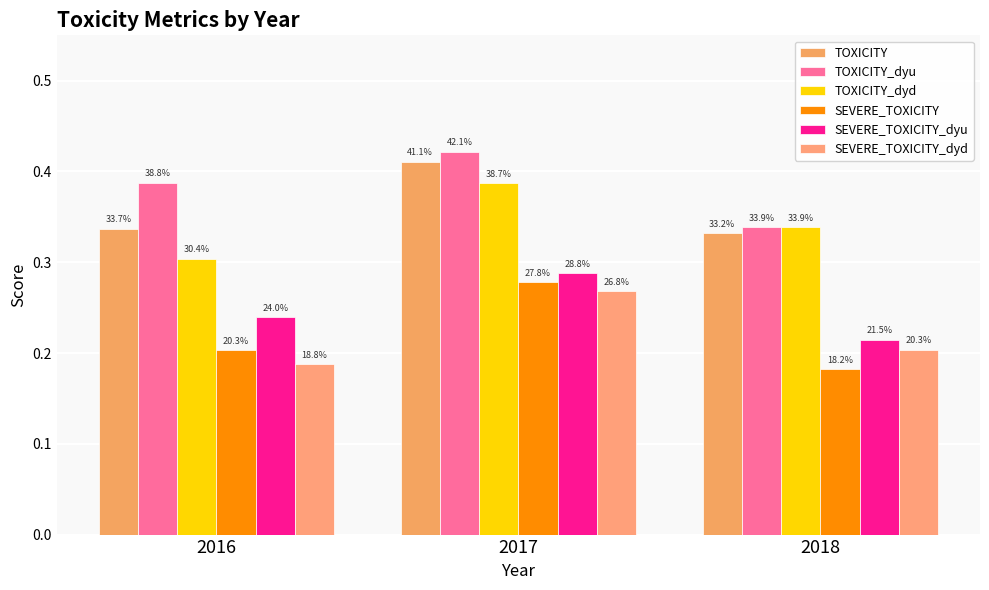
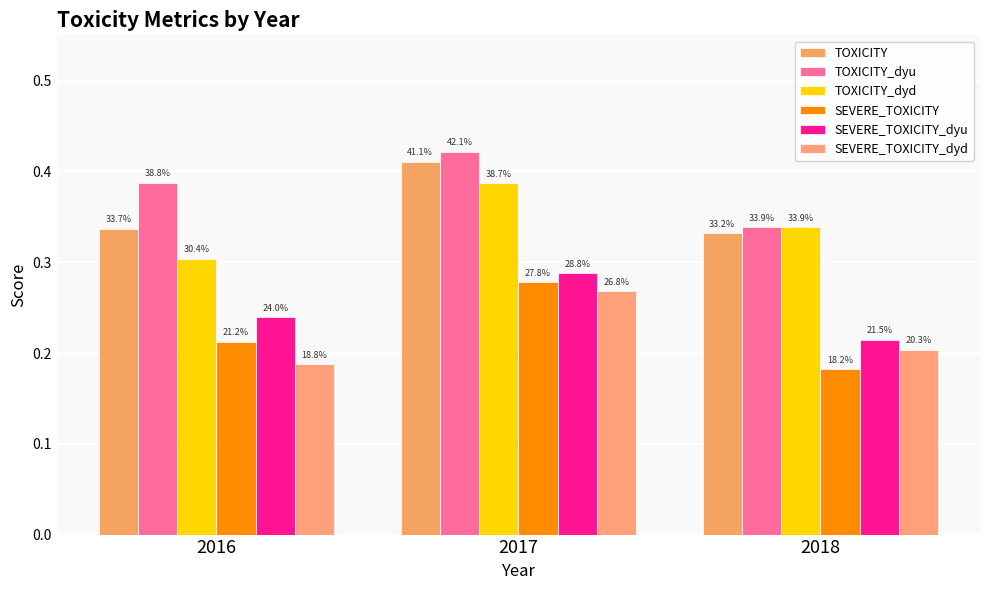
SEVERE_TOXICITY, 2016: 20.3% -> 21.2%
